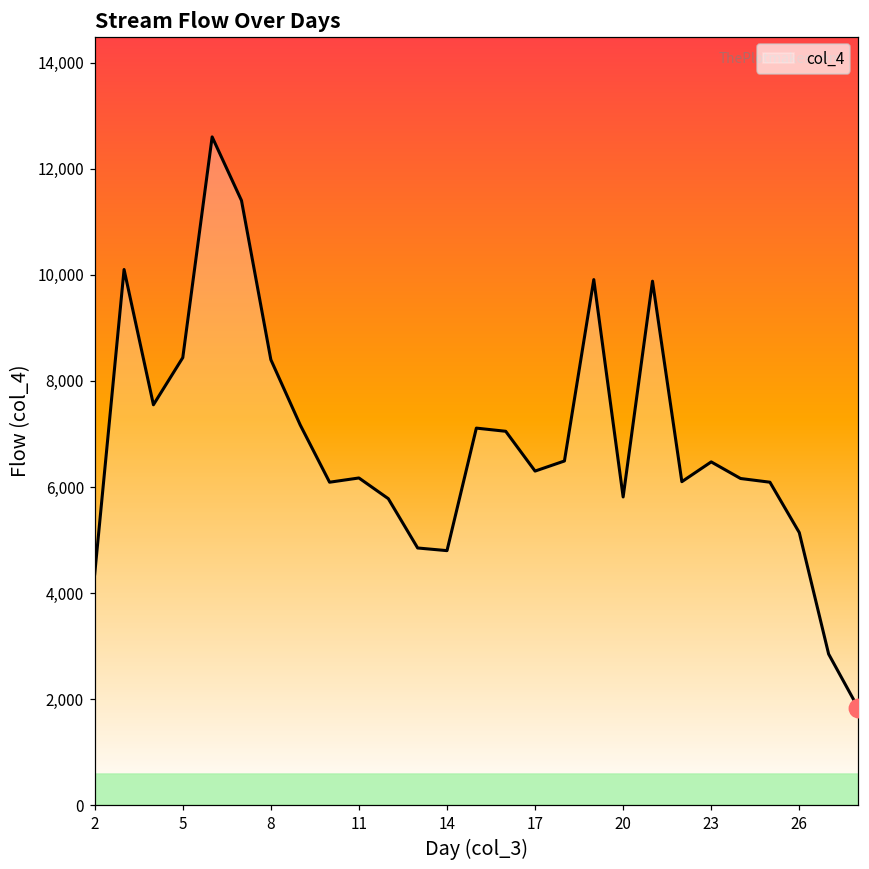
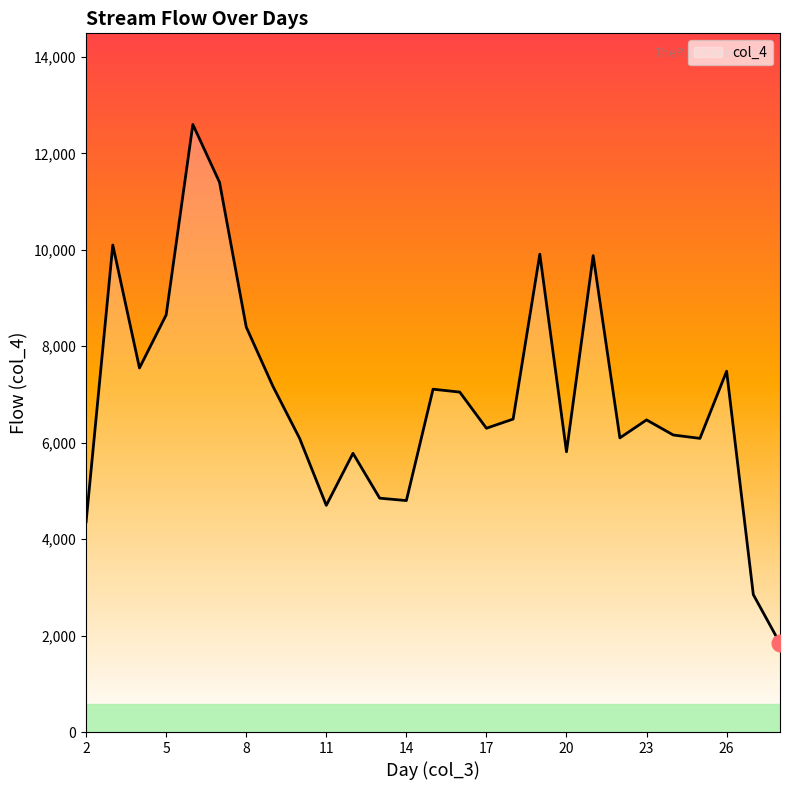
col_4, 5: 8,400 -> 8,700
col_4, 11: 6,200 -> 4,700
col_4, 26: 5,100 -> 7,500
